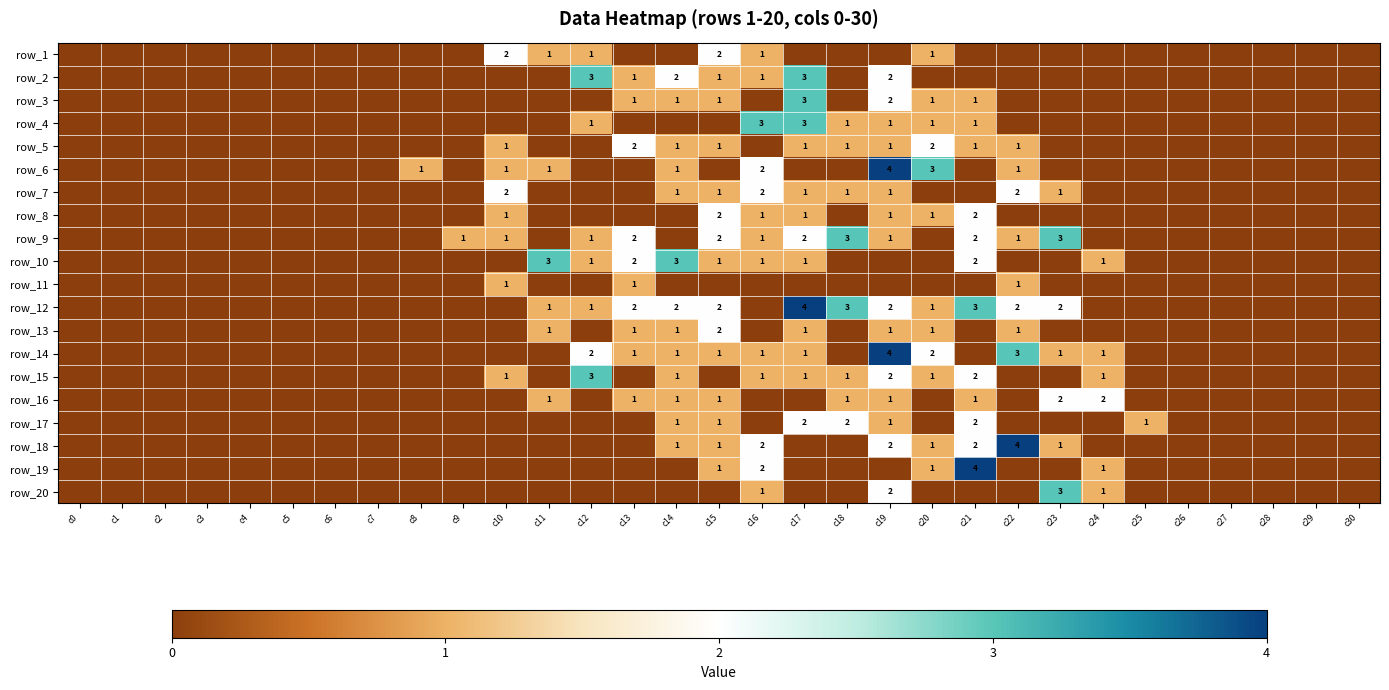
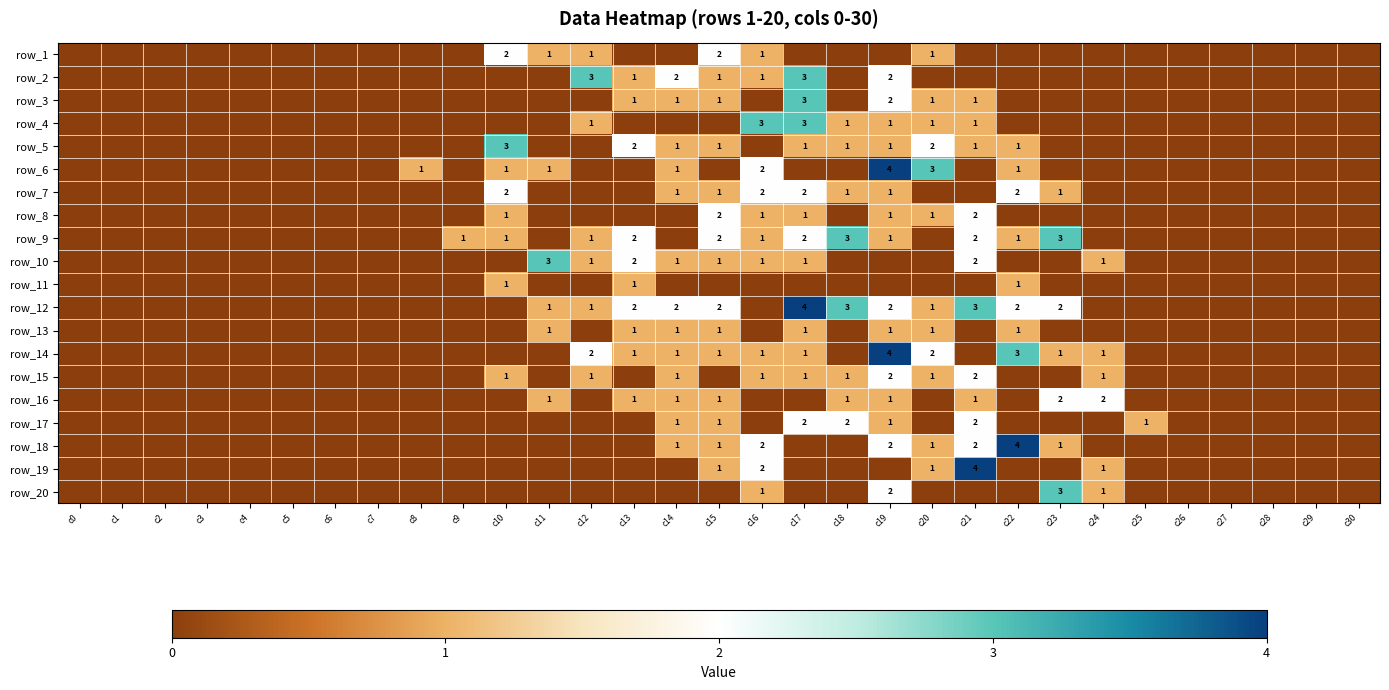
row_5, c10: 1 -> 3
row_7, c17: 1 -> 2
row_10, c14: 3 -> 1
row_13, c15: 2 -> 1
row_15, c12: 3 -> 1
